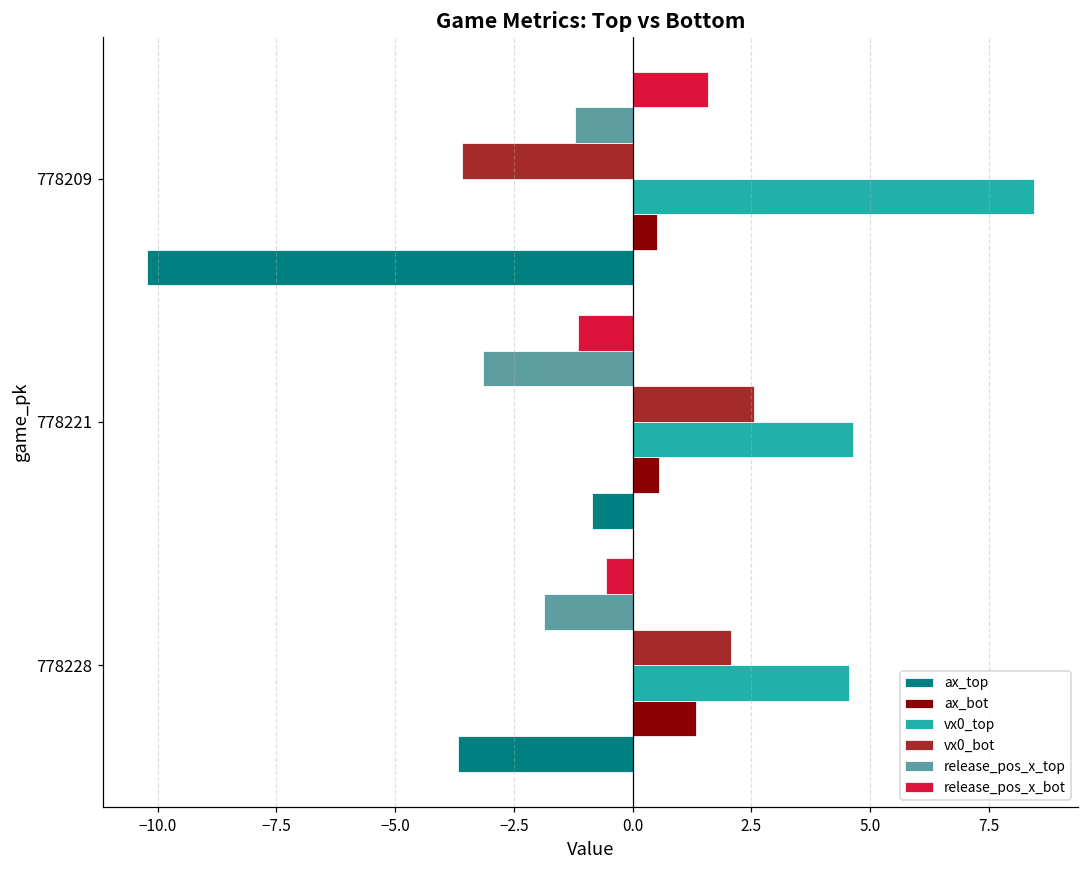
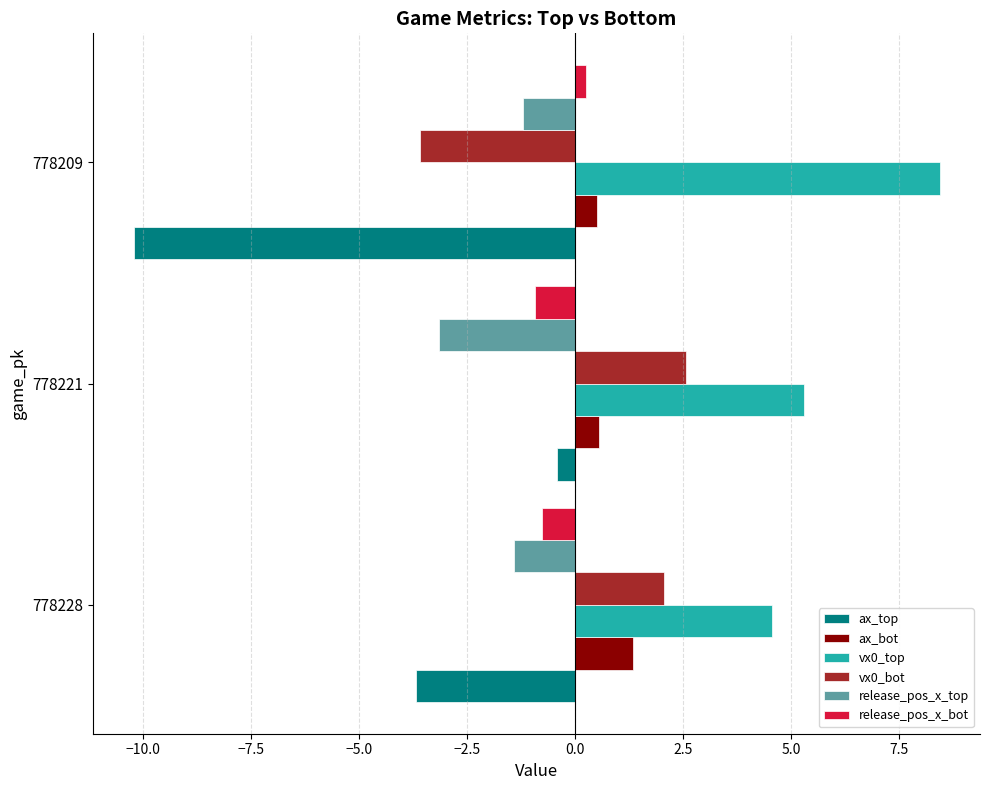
release_pos_x_bot, 778209: 1.6 -> 0.3
release_pos_x_bot, 778221: -1.1 -> -0.9
vx0_top, 778221: 4.6 -> 5.3
ax_top, 778221: -0.9 -> -0.4
release_pos_x_bot, 778228: -0.6 -> -0.8
release_pos_x_top, 778228: -1.9 -> -1.4
